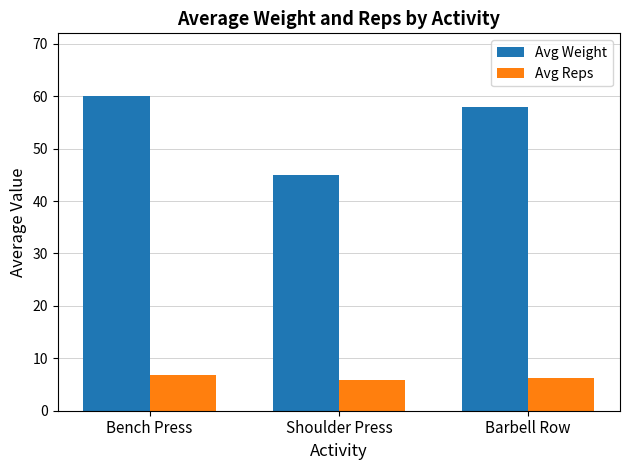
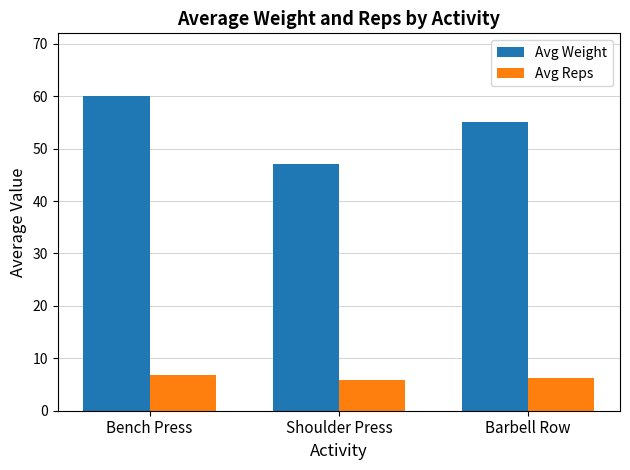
Avg Weight, Shoulder Press: 45 -> 47
Avg Weight, Barbell Row: 58 -> 55
